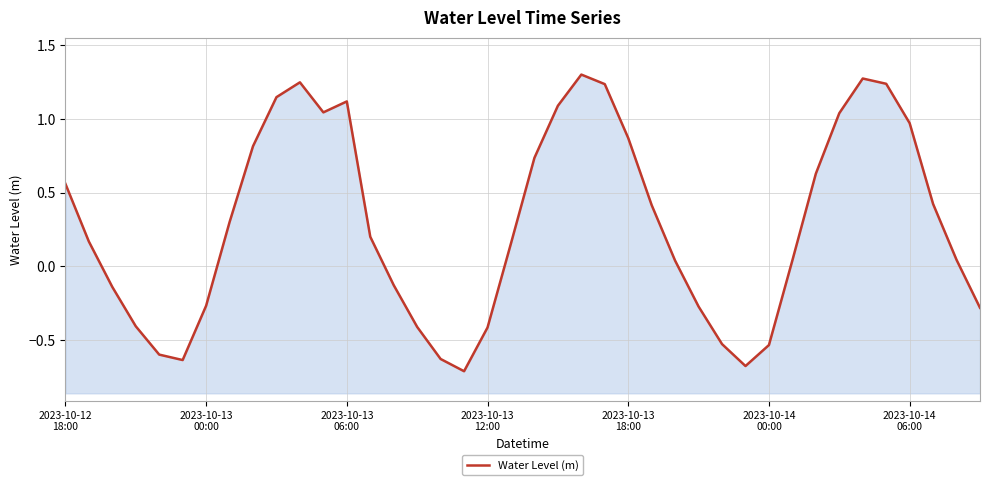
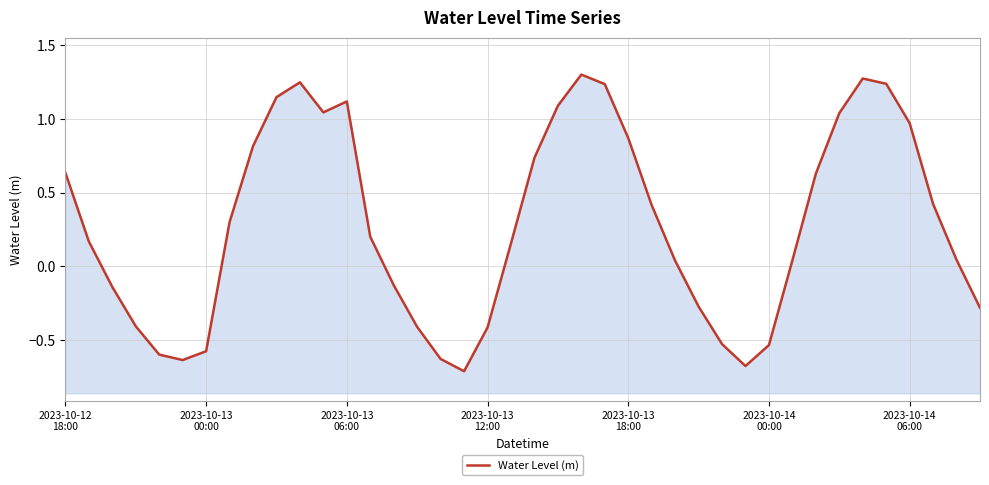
2023-10-12 18:00: 0.56 -> 0.64
2023-10-13 00:00: -0.27 -> -0.58
